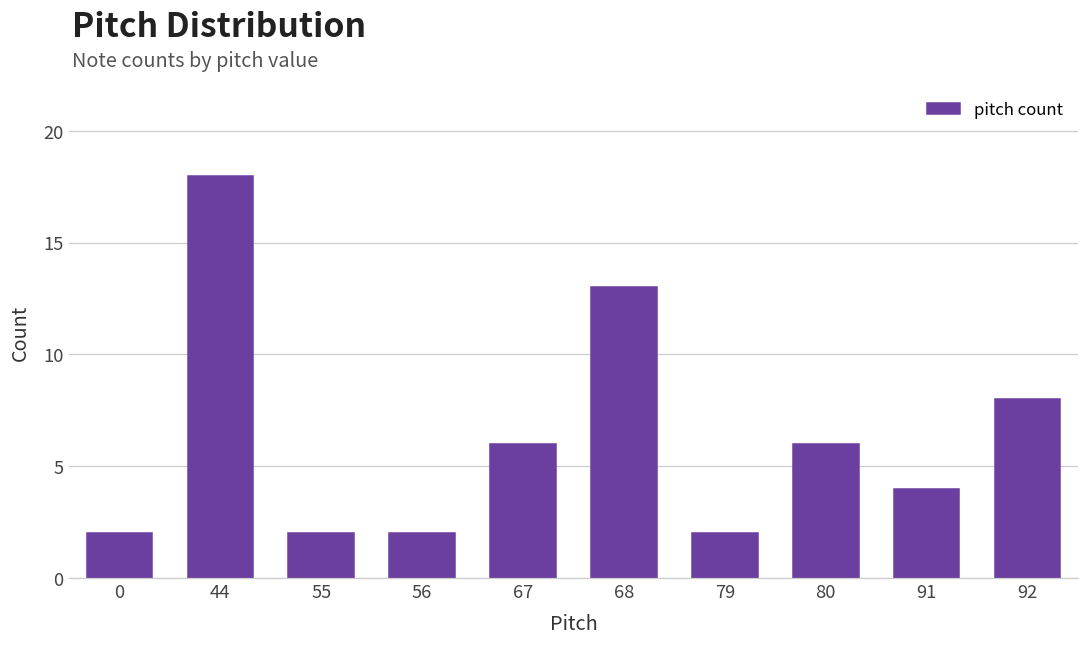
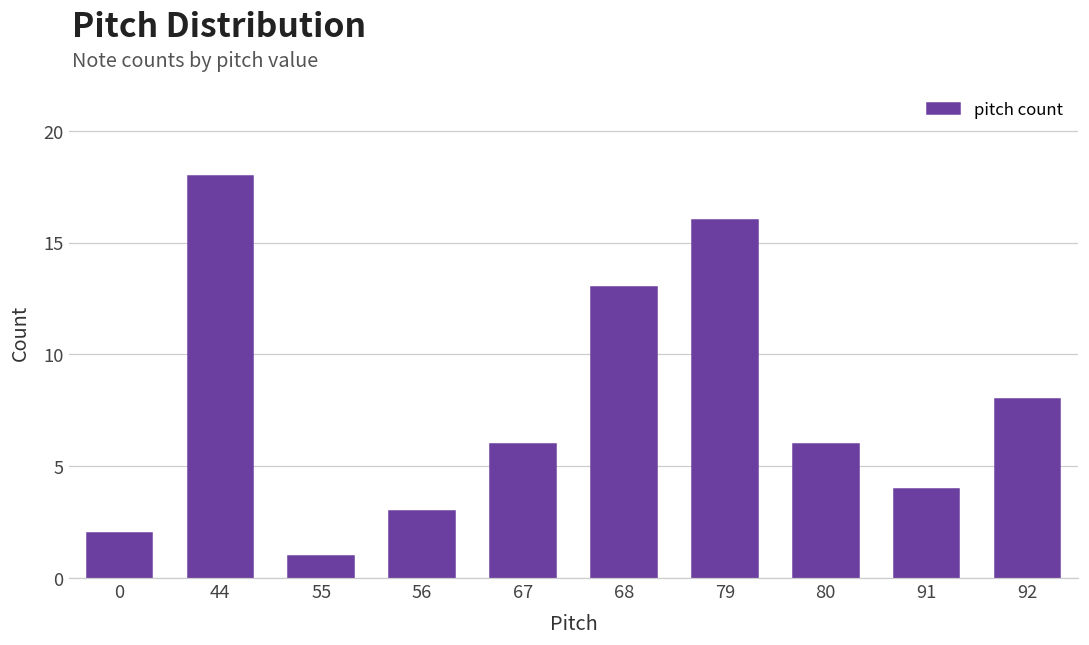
55: 2 -> 1
56: 2 -> 3
79: 2 -> 16
